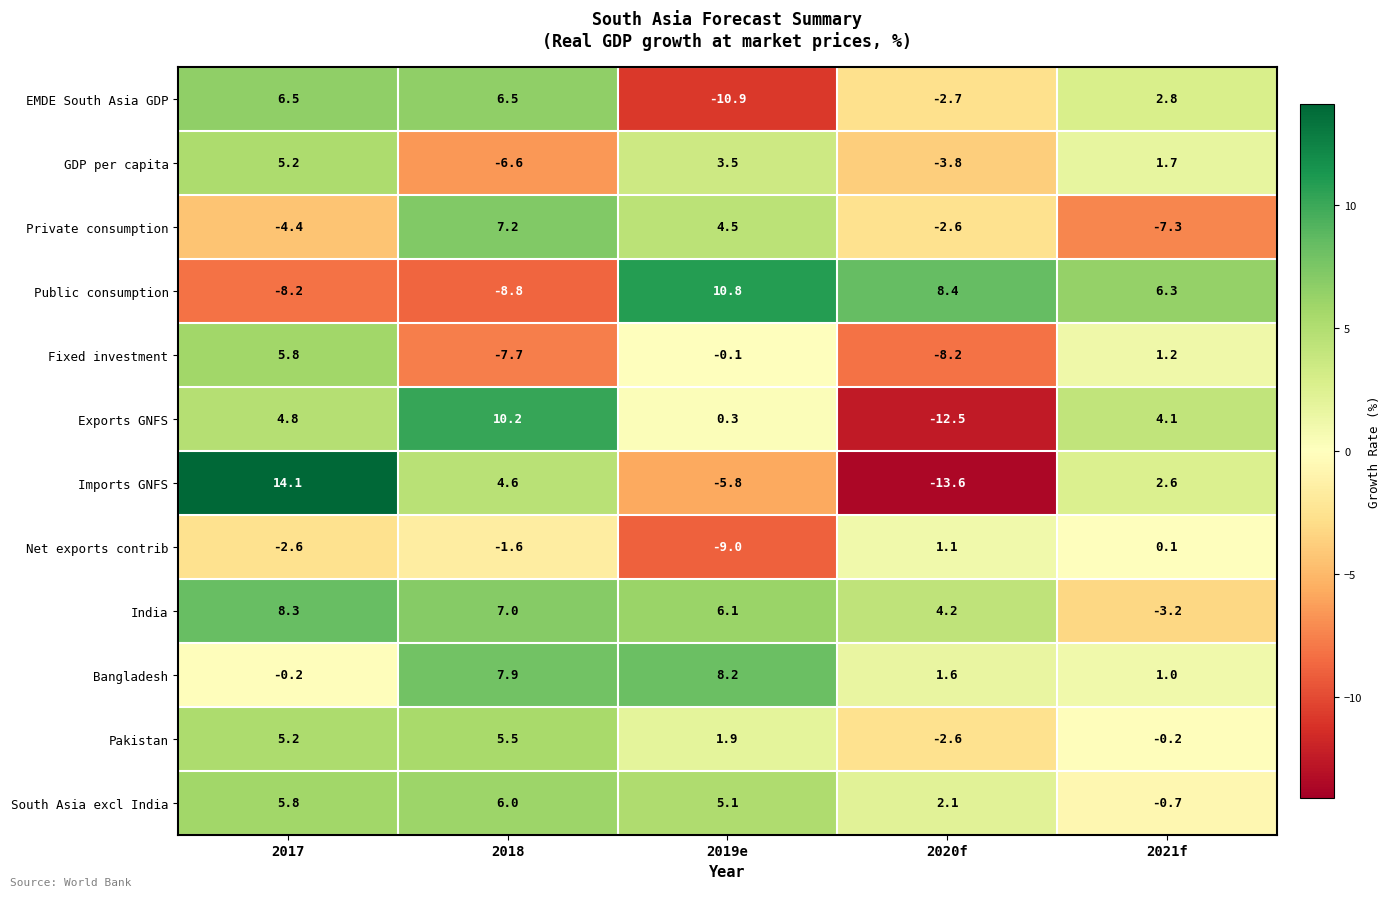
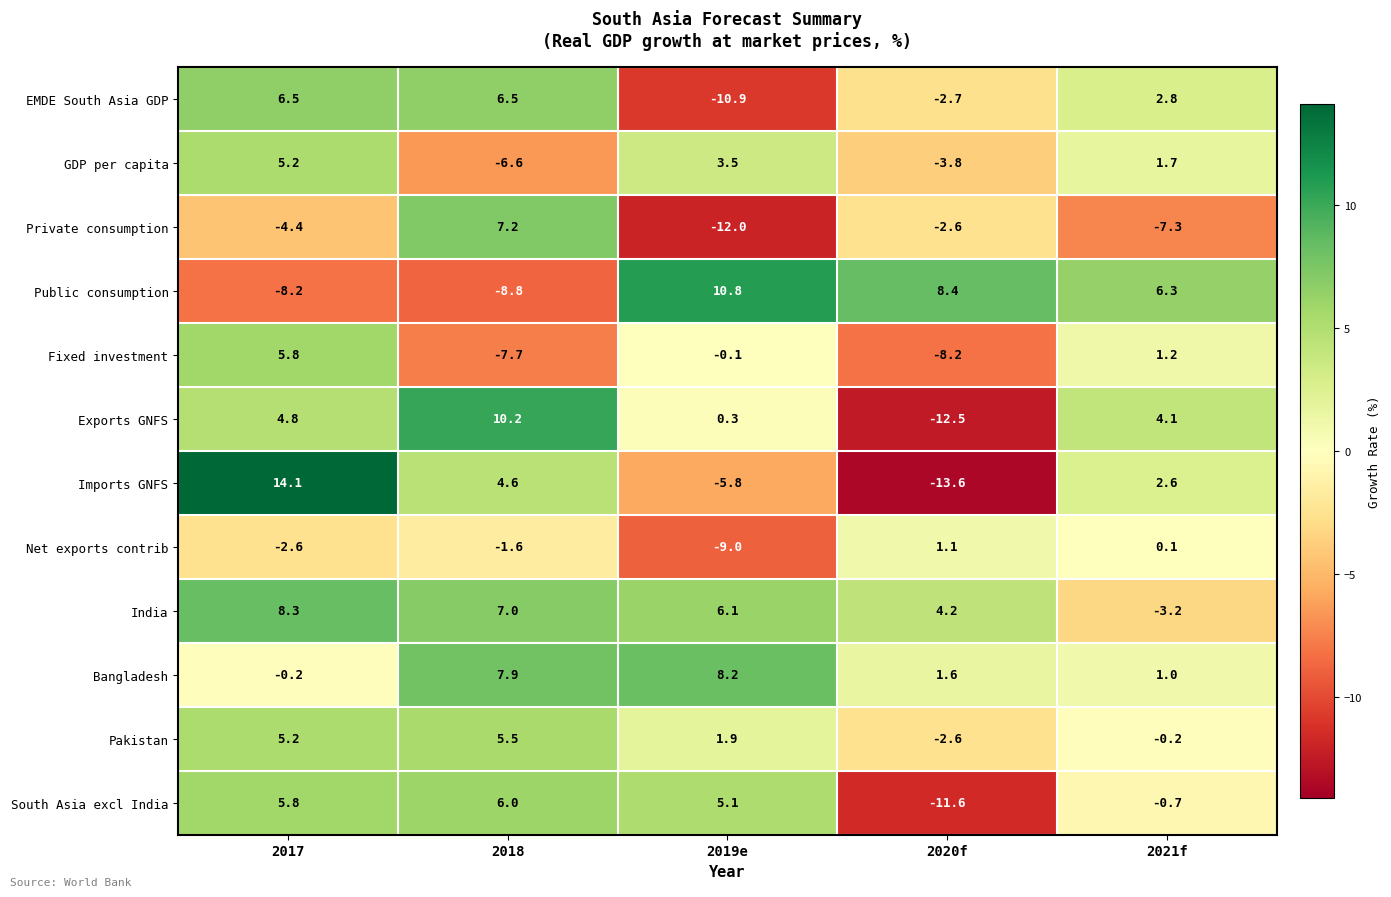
Private consumption, 2019e: 4.5 -> -12.0
South Asia excl India, 2020f: 2.1 -> -11.6
